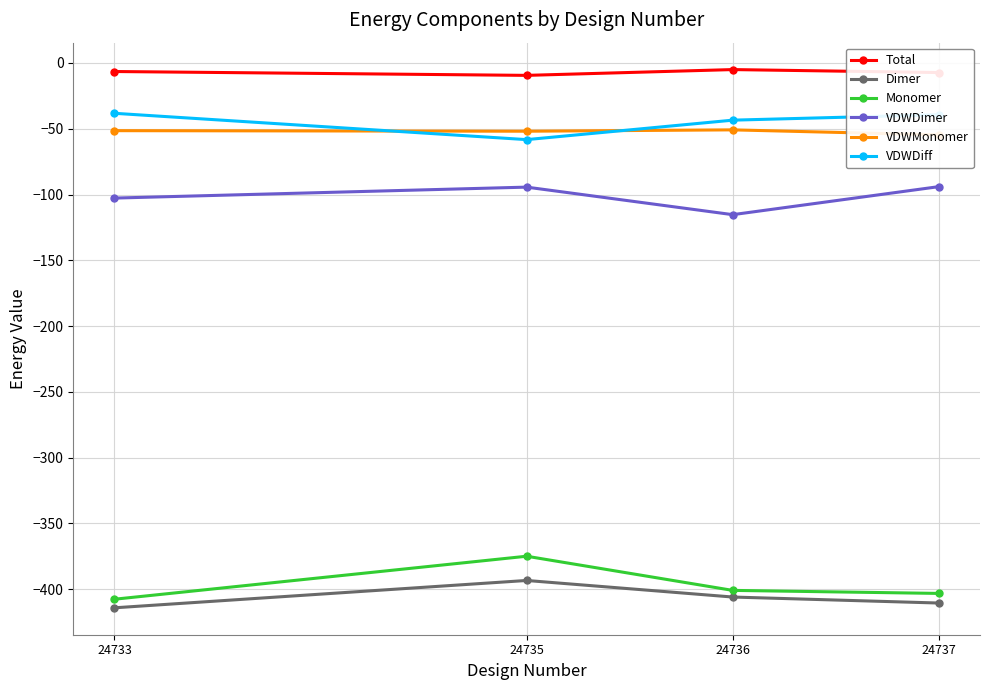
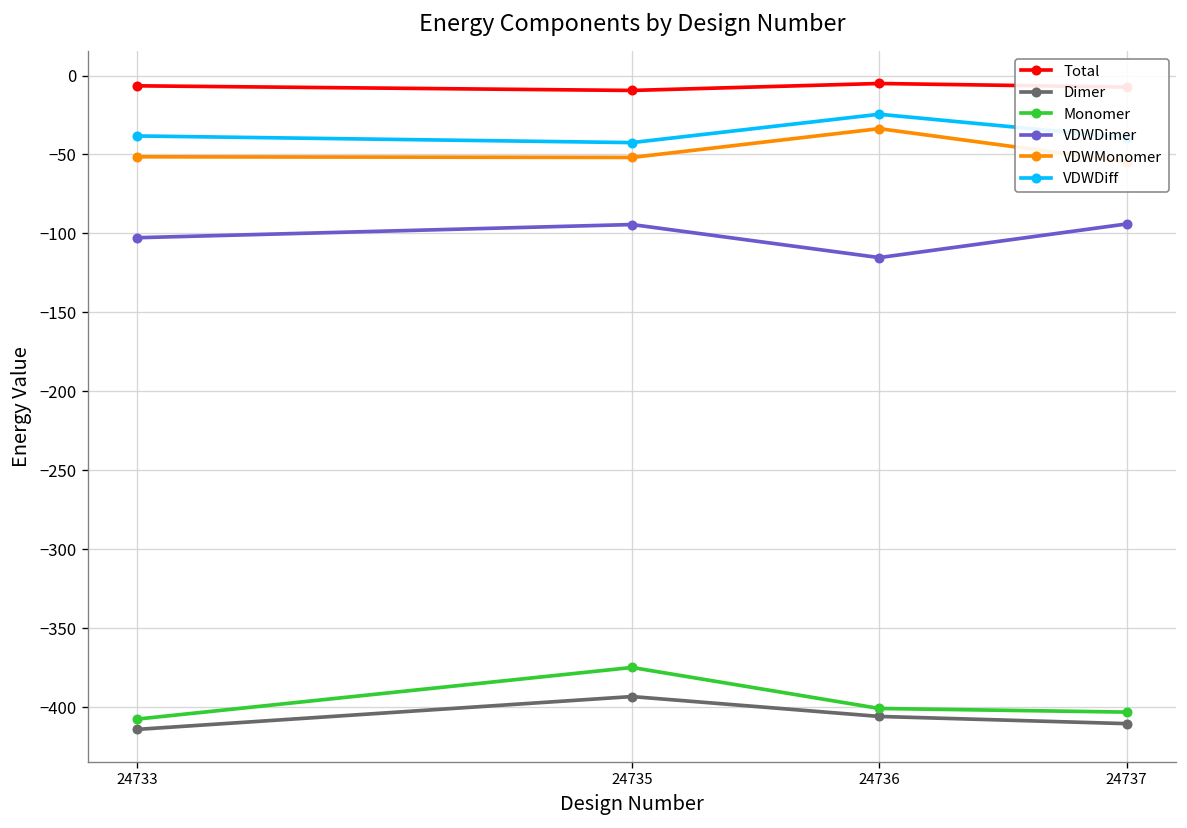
VDWDiff, 24735: -58 -> -42
VDWMonomer, 24736: -51 -> -34
VDWDiff, 24736: -43 -> -25
